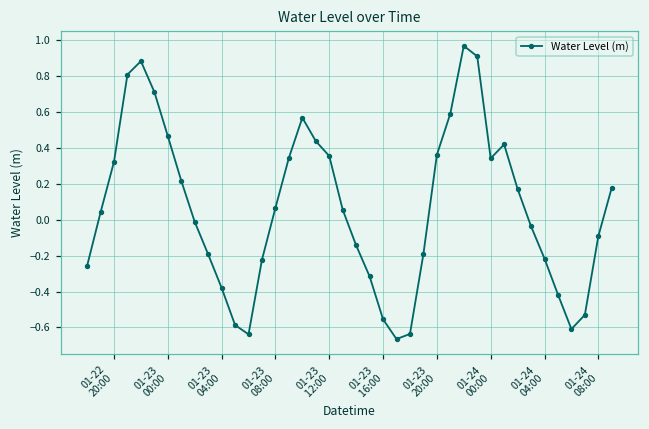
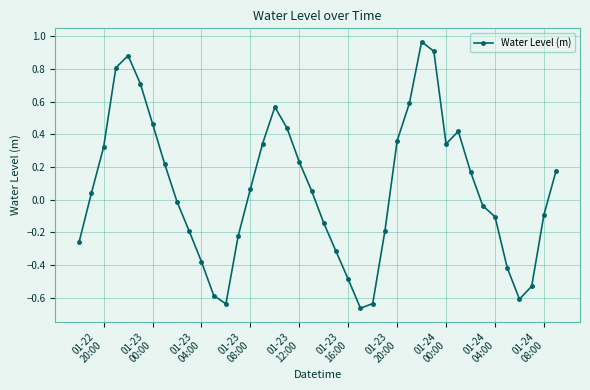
01-23 12:00: 0.35 -> 0.23
01-23 16:00: -0.55 -> -0.49
01-24 04:00: -0.22 -> -0.10
